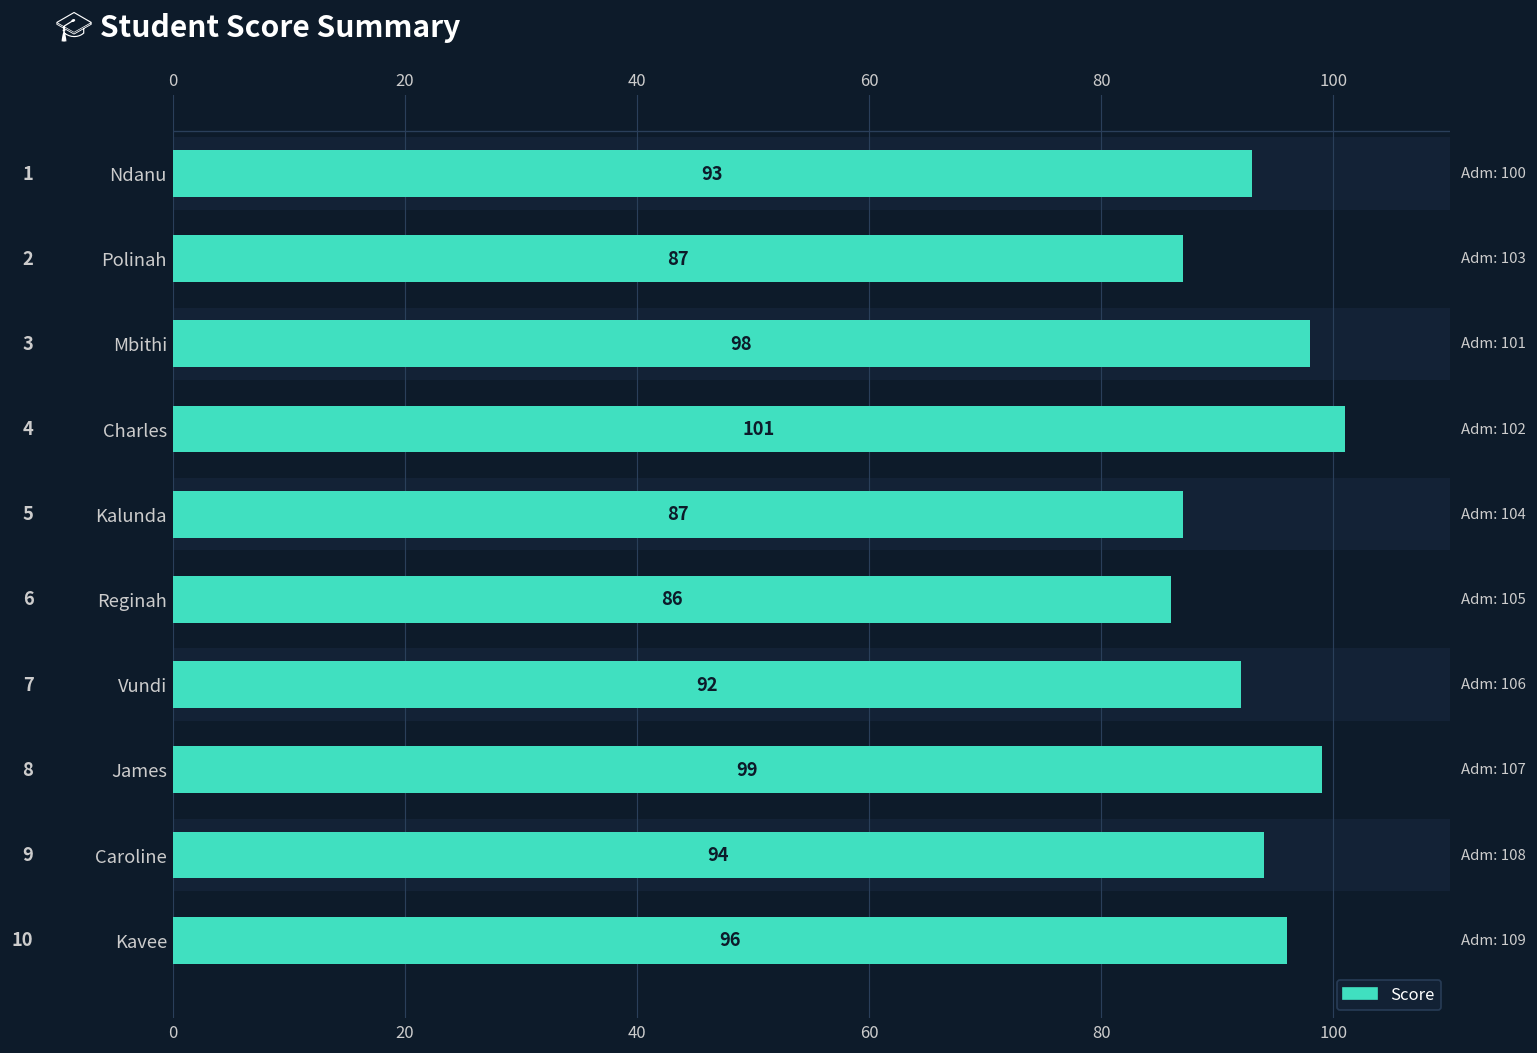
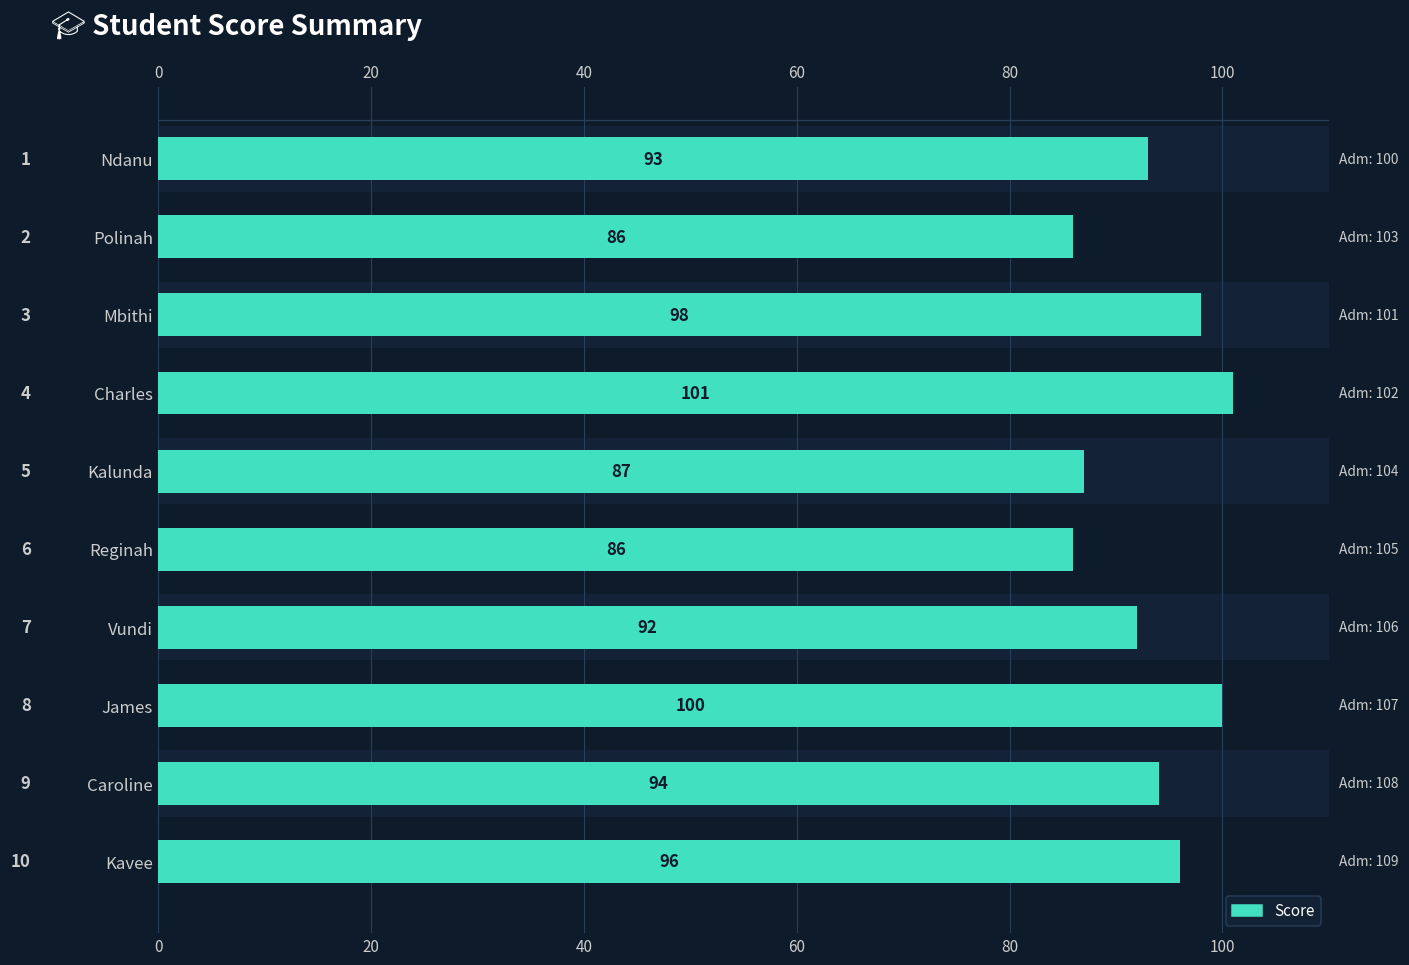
Score, Polinah: 87 -> 86
Score, James: 99 -> 100
